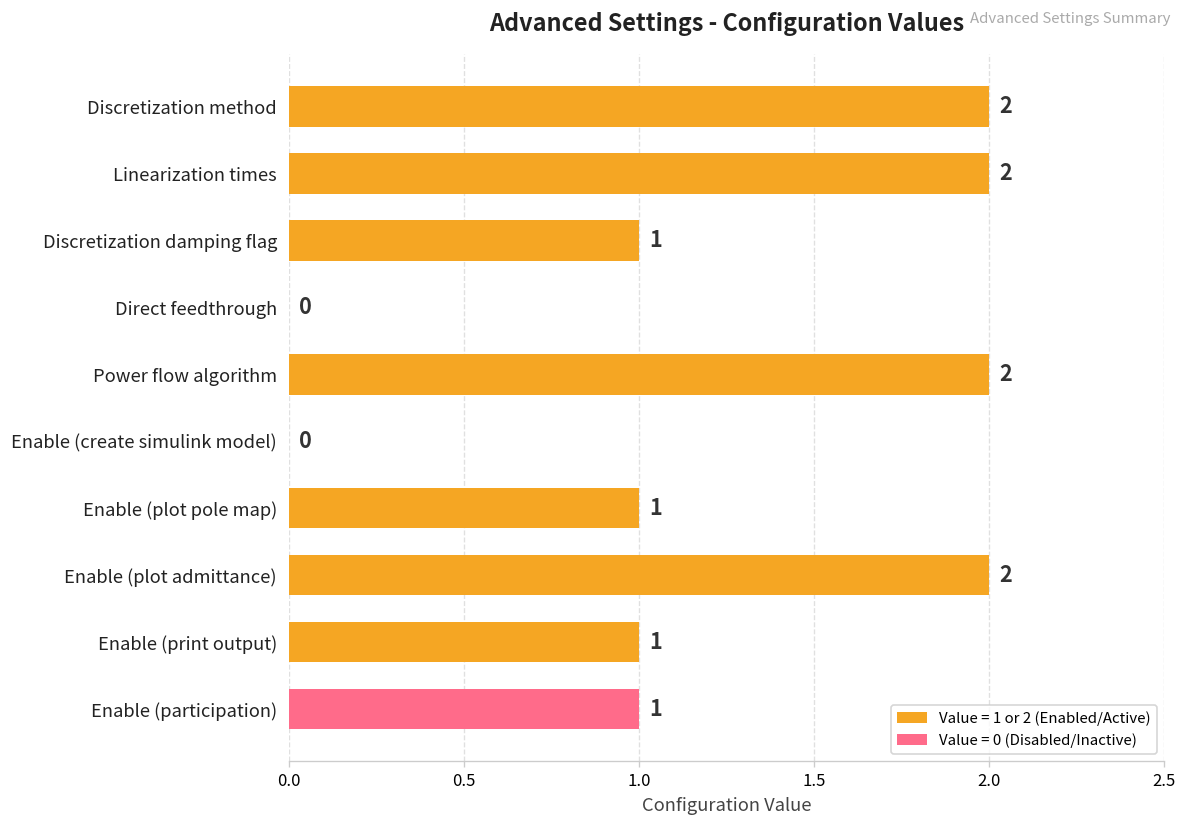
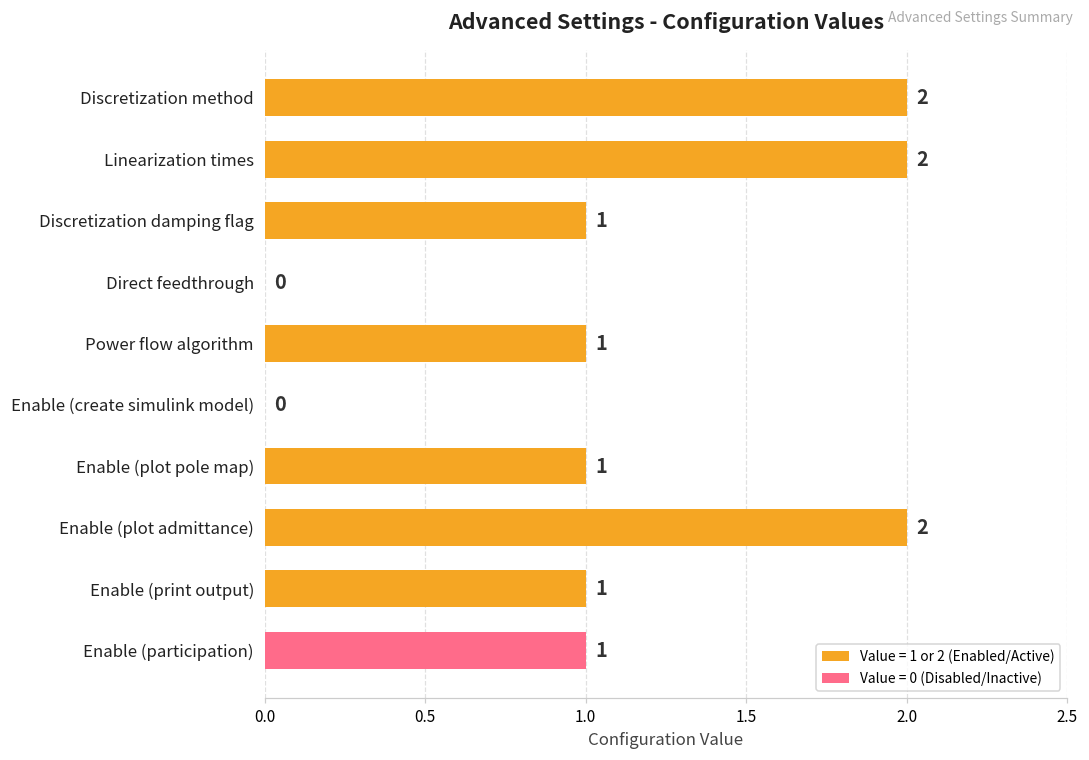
Power flow algorithm: 2 -> 1
